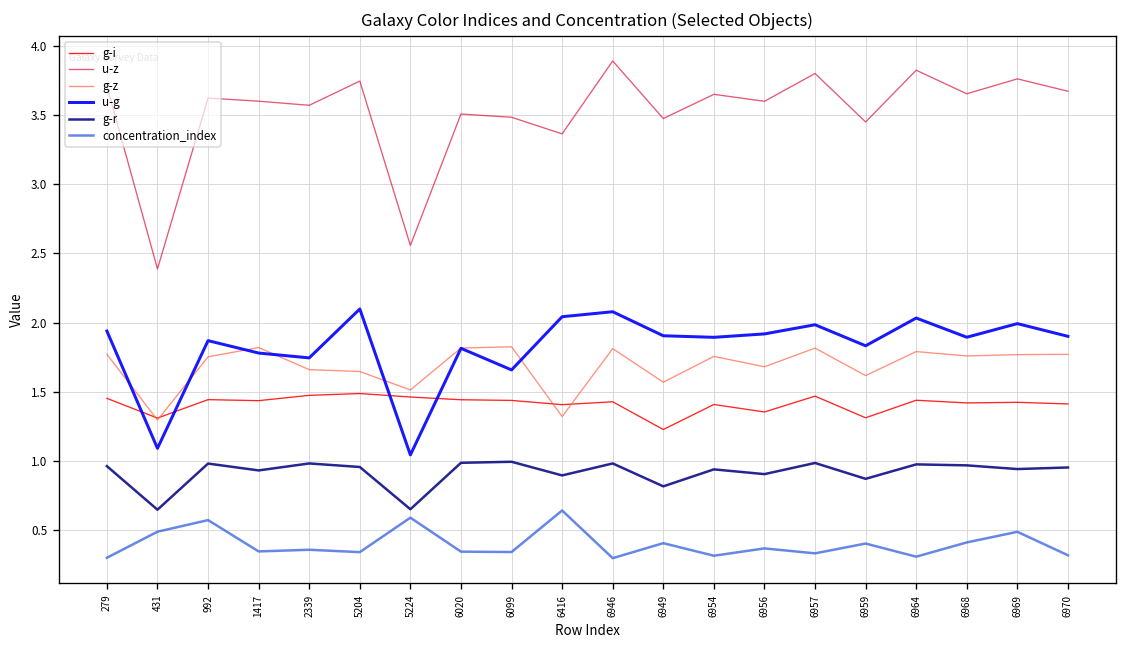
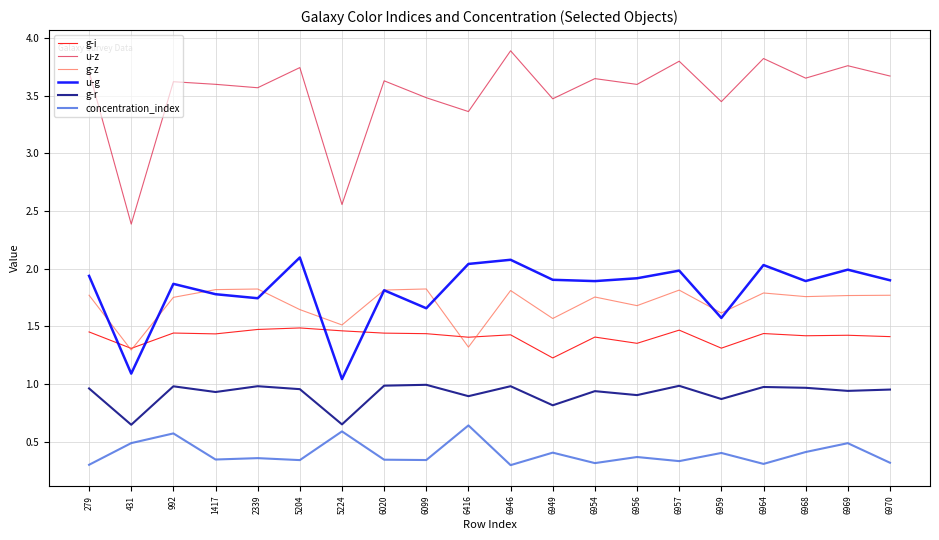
g-z, 2339: 1.66 -> 1.82
u-z, 6020: 3.51 -> 3.63
u-g, 6959: 1.83 -> 1.57
